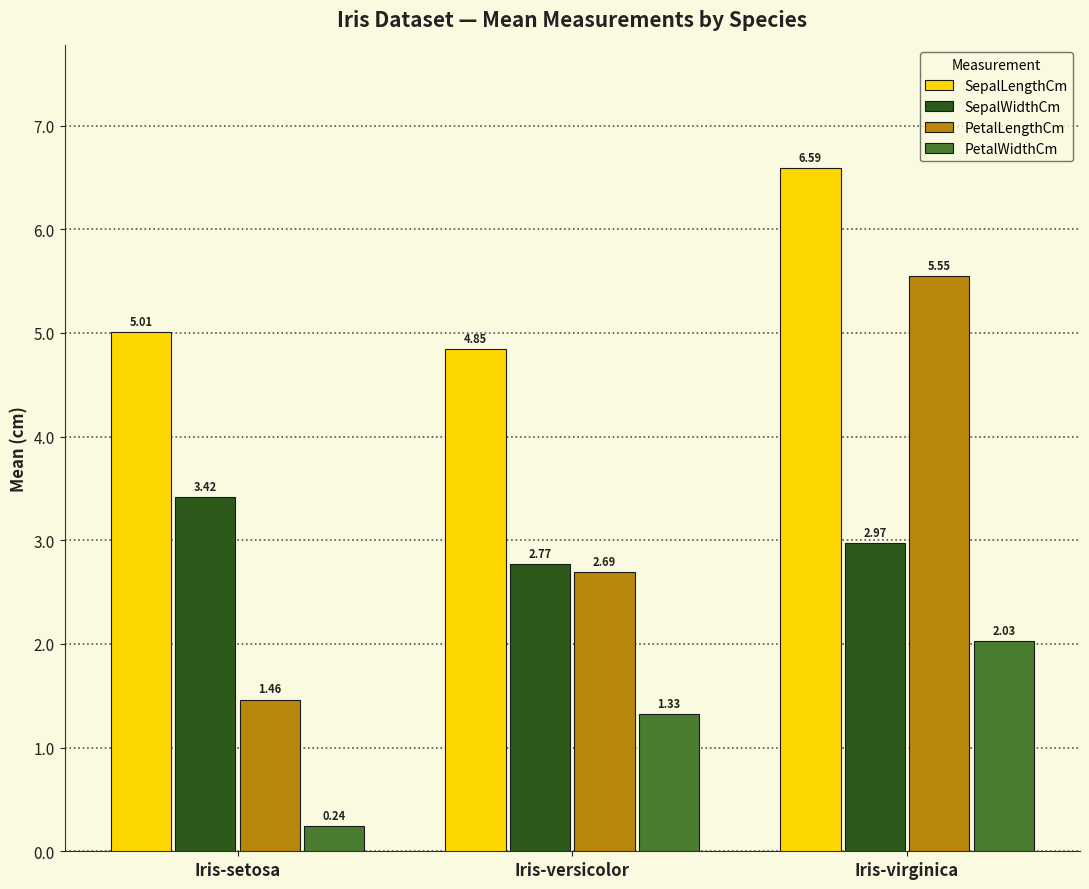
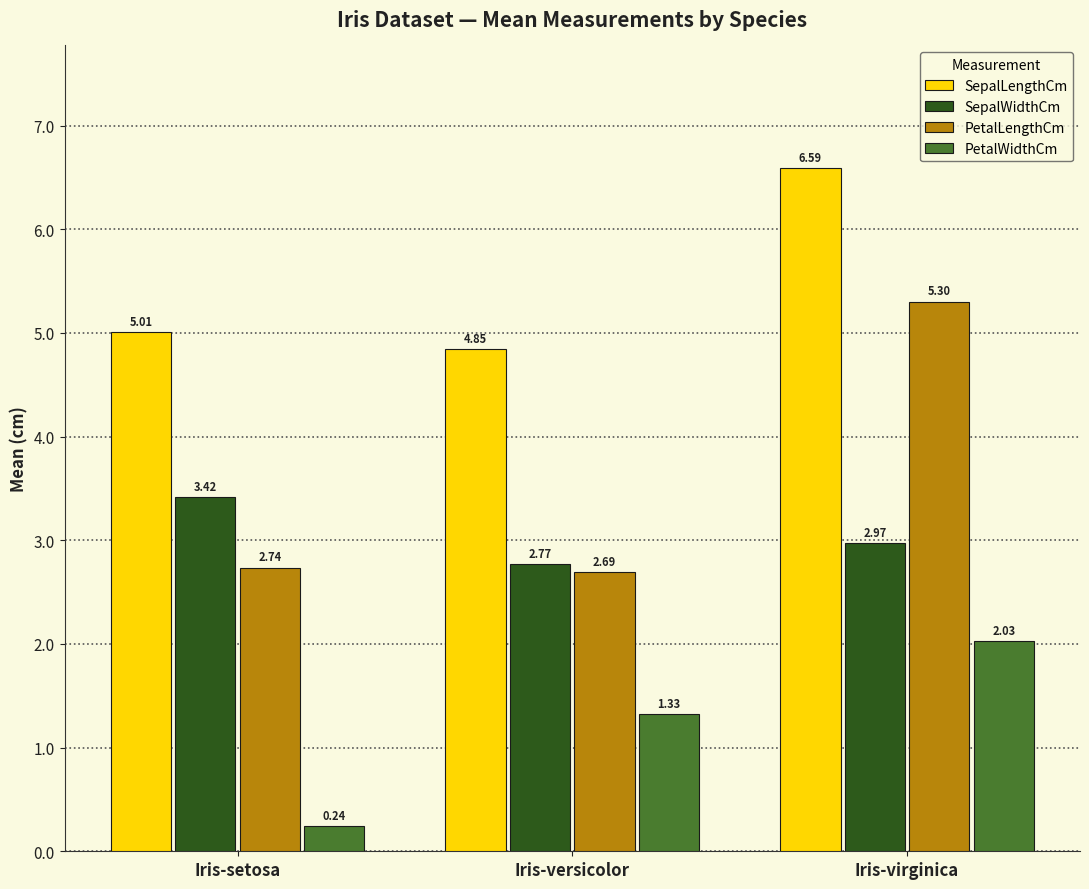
PetalLengthCm, Iris-setosa: 1.46 -> 2.74
PetalLengthCm, Iris-virginica: 5.55 -> 5.30
